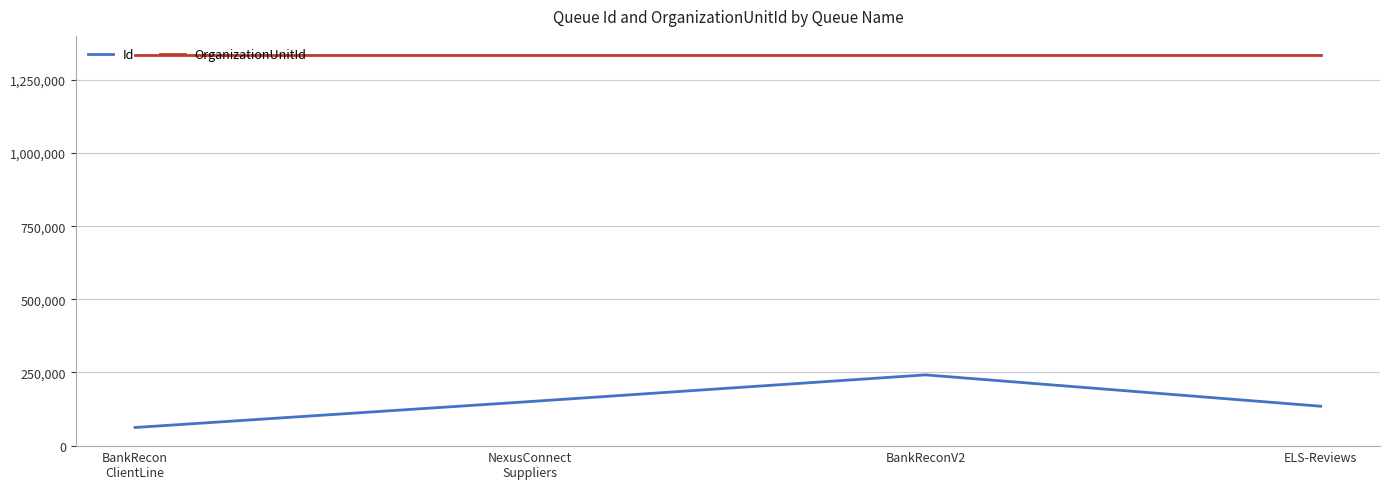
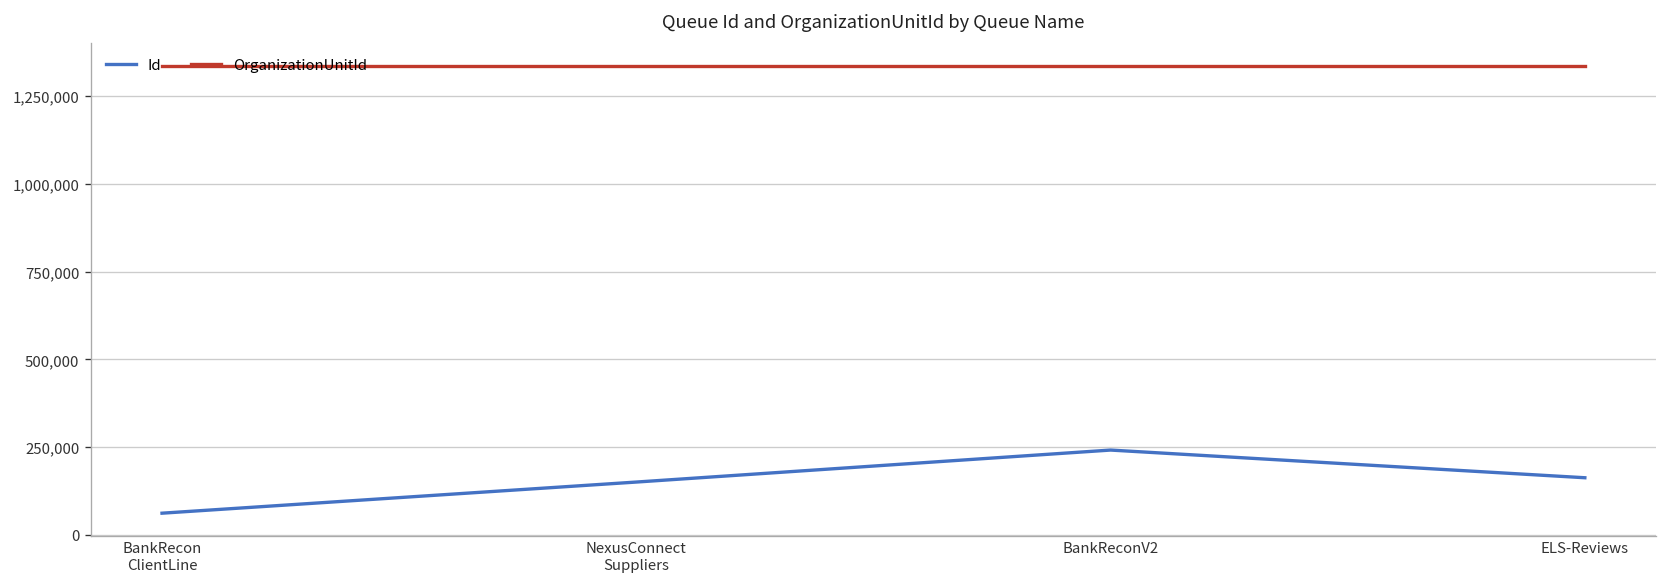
Id, ELS-Reviews: 130,000 -> 160,000
